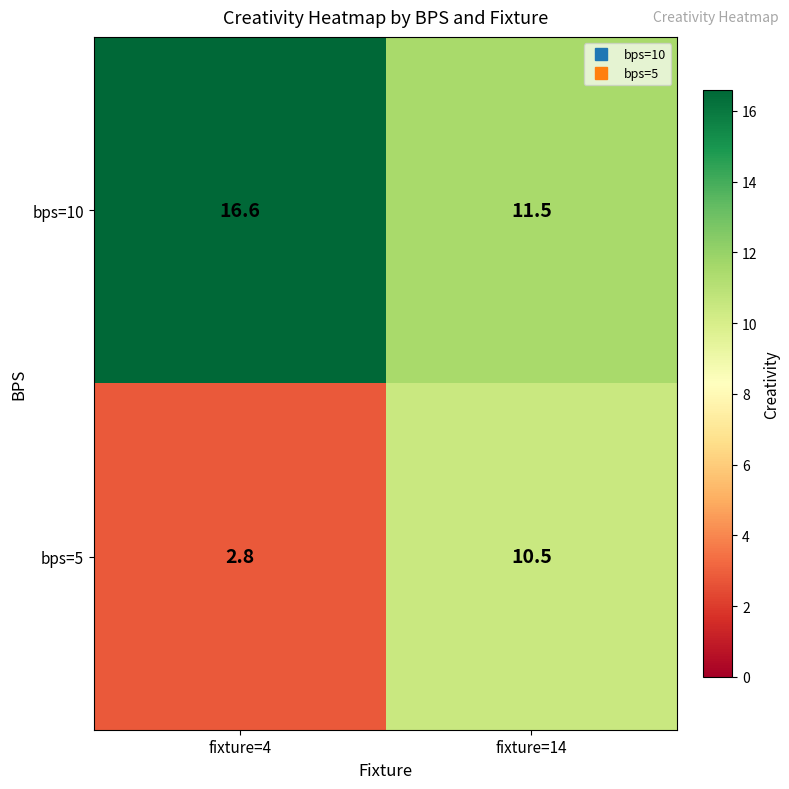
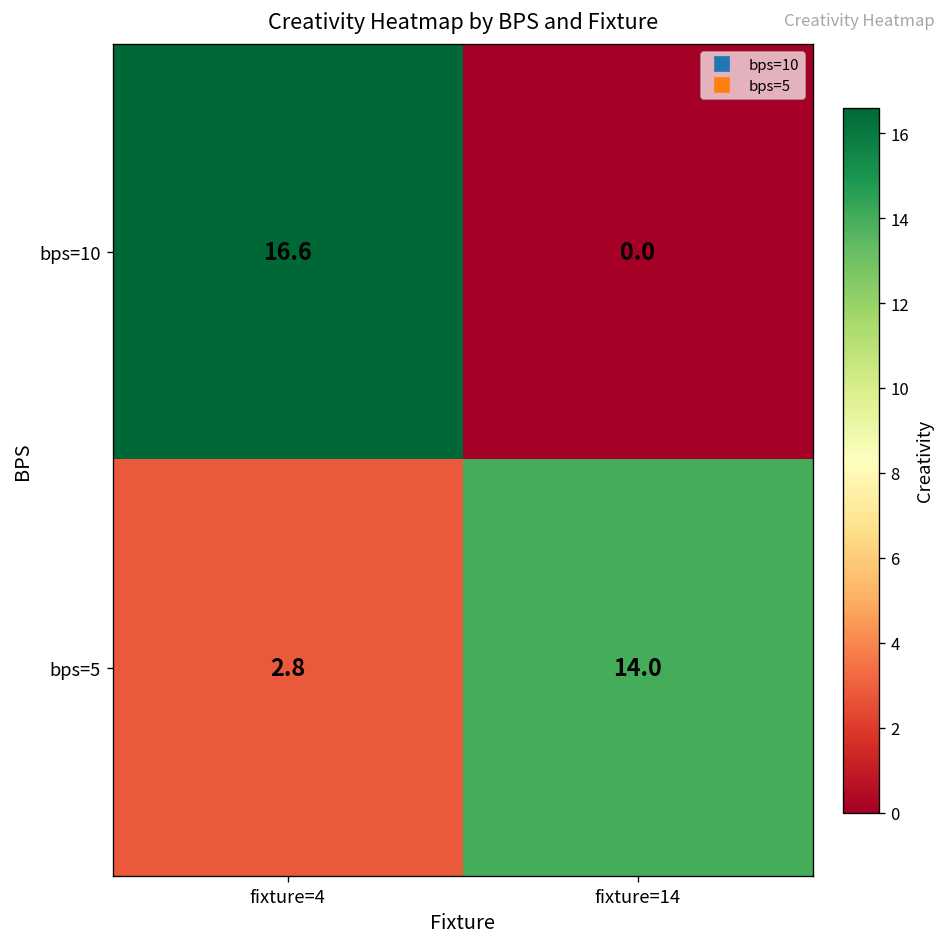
bps=10, fixture=14: 11.5 -> 0.0
bps=5, fixture=14: 10.5 -> 14.0
